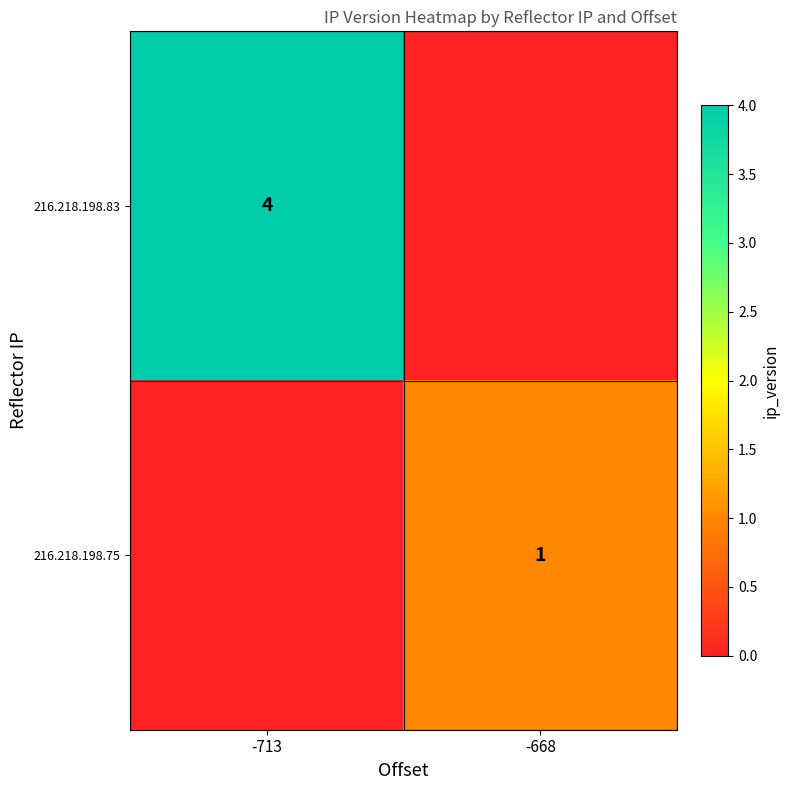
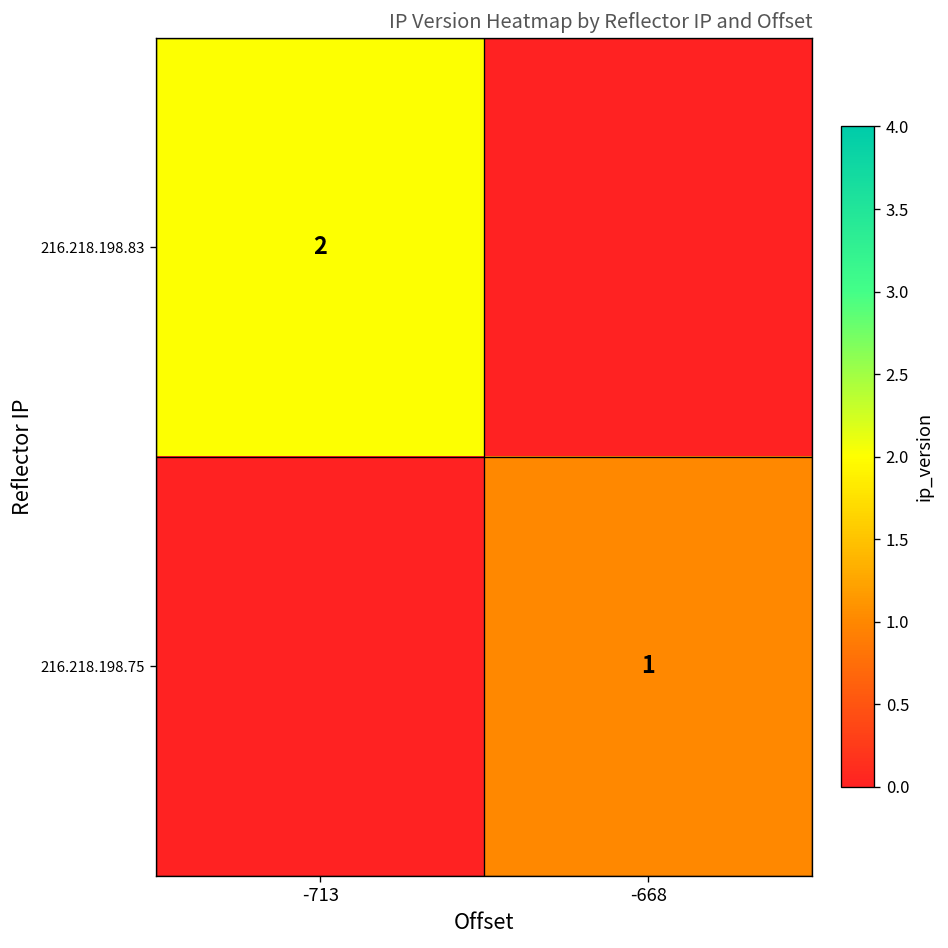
216.218.198.83, -713: 4 -> 2
